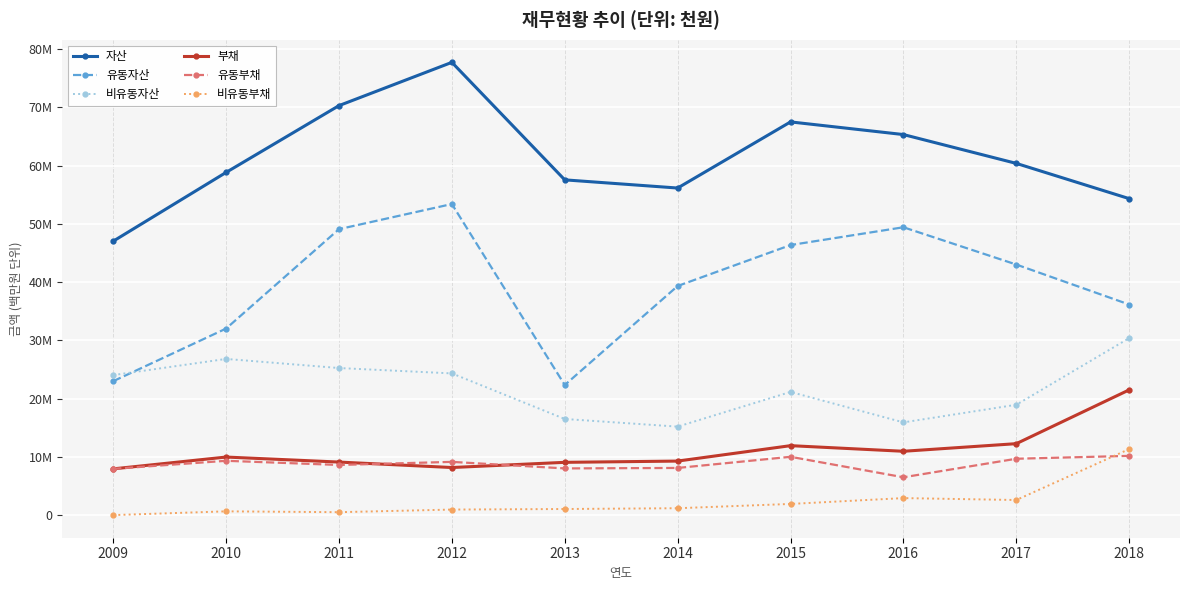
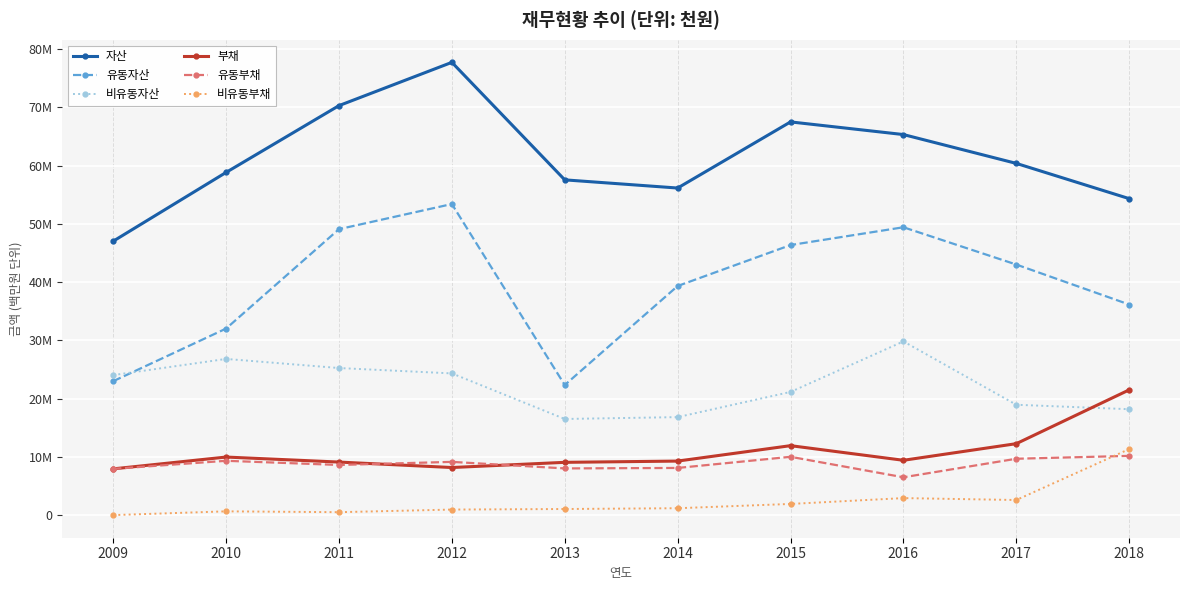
비유동자산, 2014: 15000000 -> 17000000
비유동자산, 2016: 16000000 -> 30000000
부채, 2016: 11000000 -> 9000000
비유동자산, 2018: 30000000 -> 18000000
